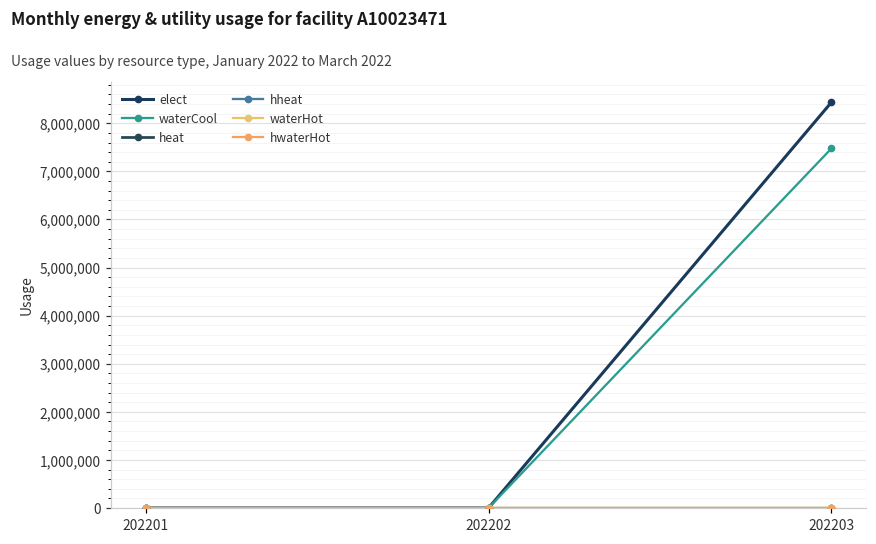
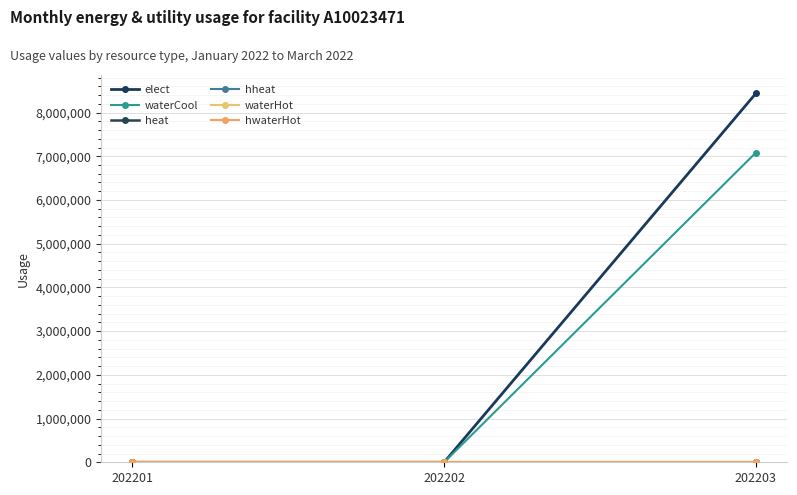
waterCool, 202203: 7,500,000 -> 7,100,000
